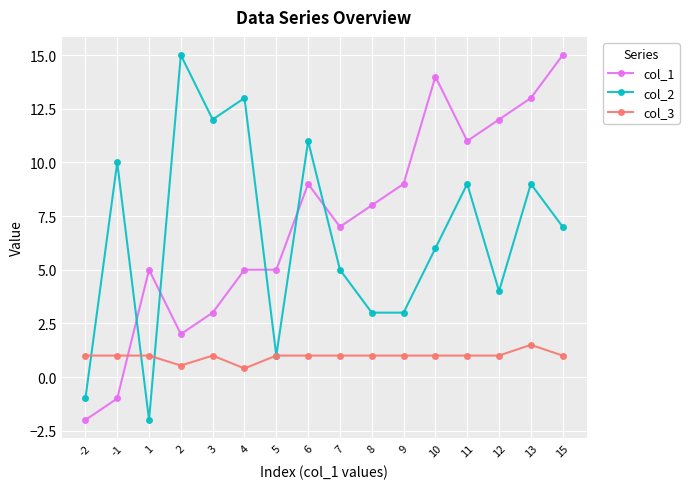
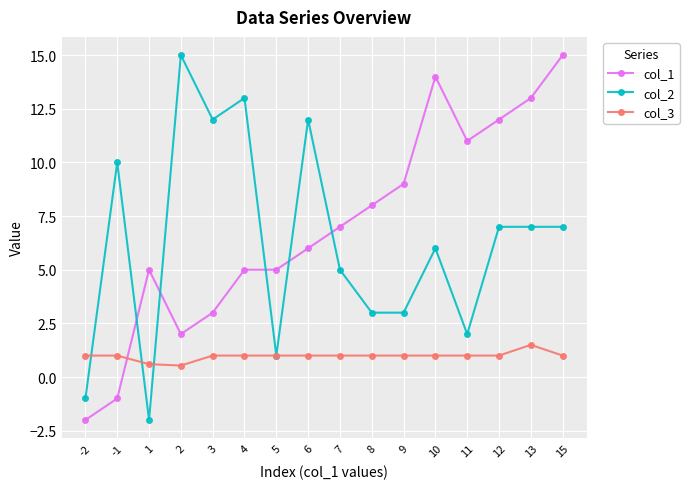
col_3, 1: 1.0 -> 0.6
col_3, 4: 0.4 -> 1.0
col_1, 6: 9 -> 6
col_2, 6: 11 -> 12
col_2, 11: 9 -> 2
col_2, 12: 4 -> 7
col_2, 13: 9 -> 7
